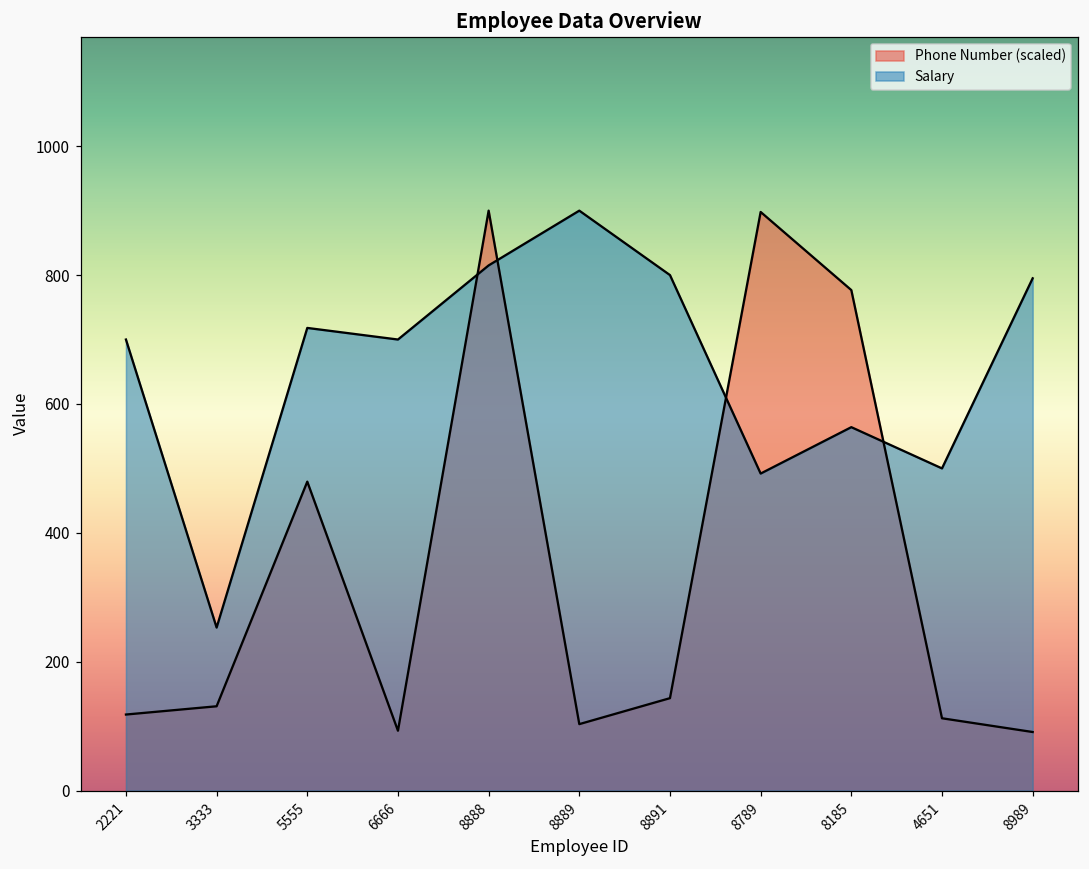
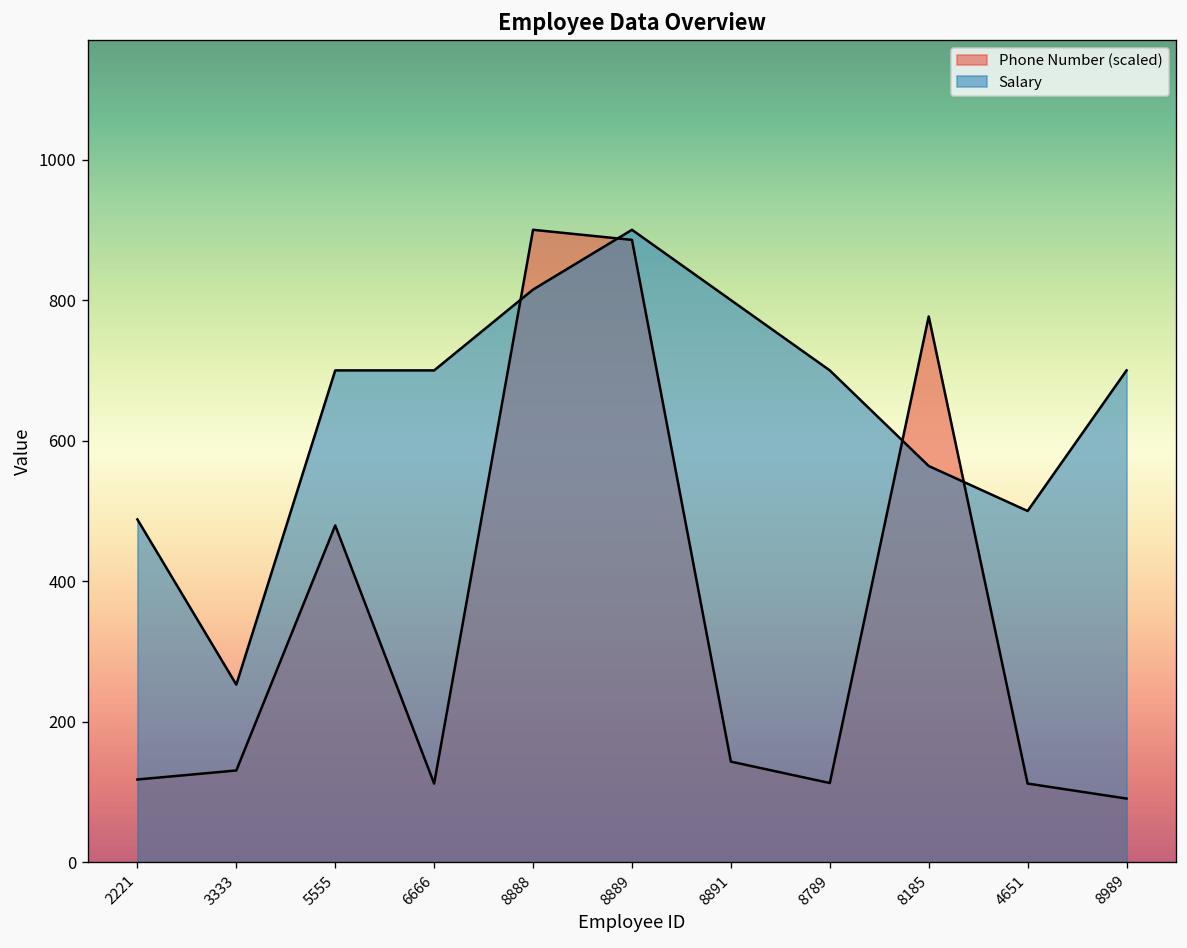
Salary, 2221: 700 -> 490
Salary, 5555: 720 -> 700
Phone Number (scaled), 6666: 90 -> 110
Phone Number (scaled), 8889: 100 -> 890
Phone Number (scaled), 8789: 900 -> 110
Salary, 8789: 490 -> 700
Salary, 8989: 800 -> 700
